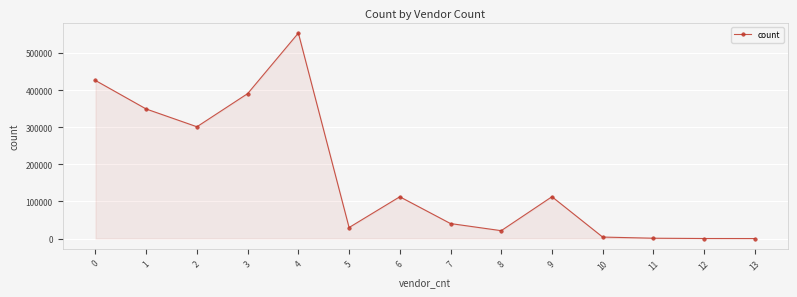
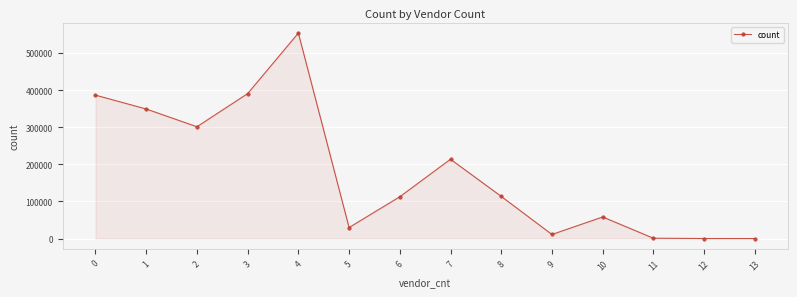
0: 430000 -> 390000
7: 40000 -> 210000
8: 20000 -> 110000
9: 110000 -> 10000
10: 0 -> 60000
